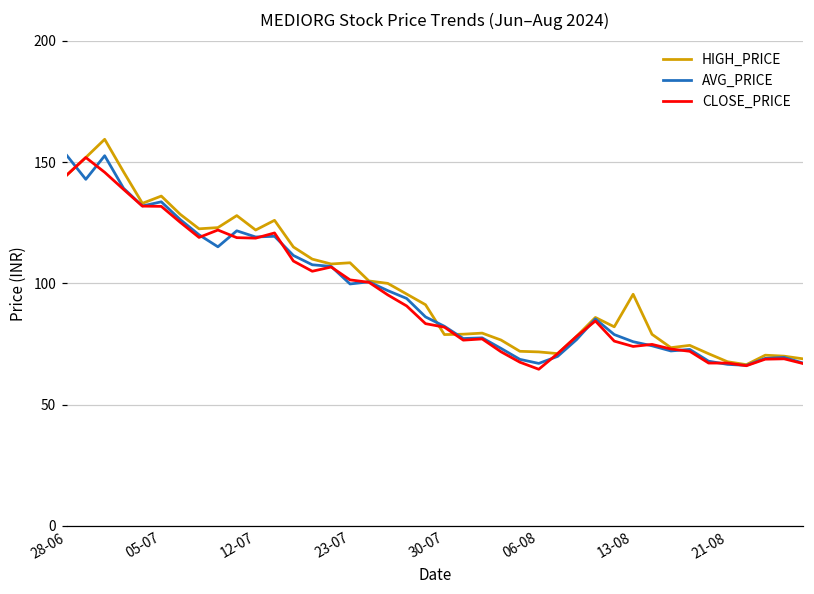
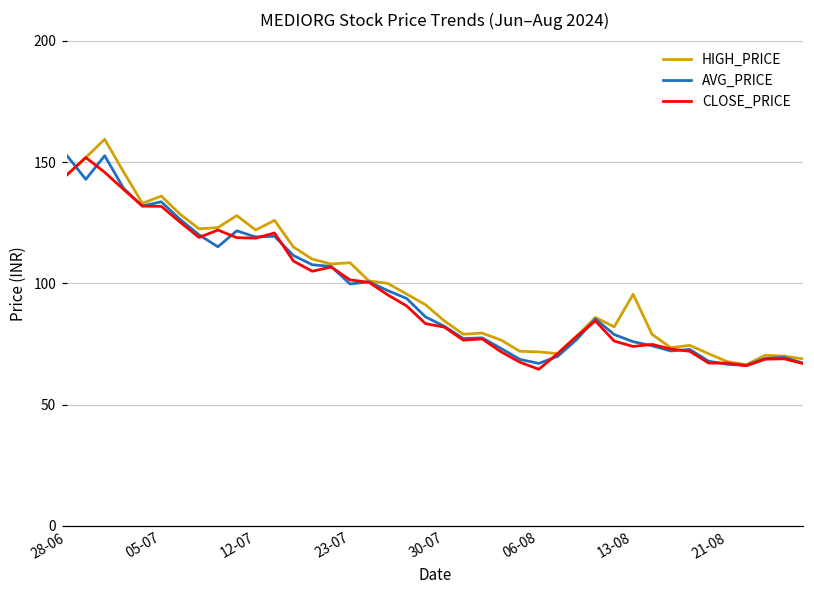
HIGH_PRICE, 30-07: 79 -> 85
